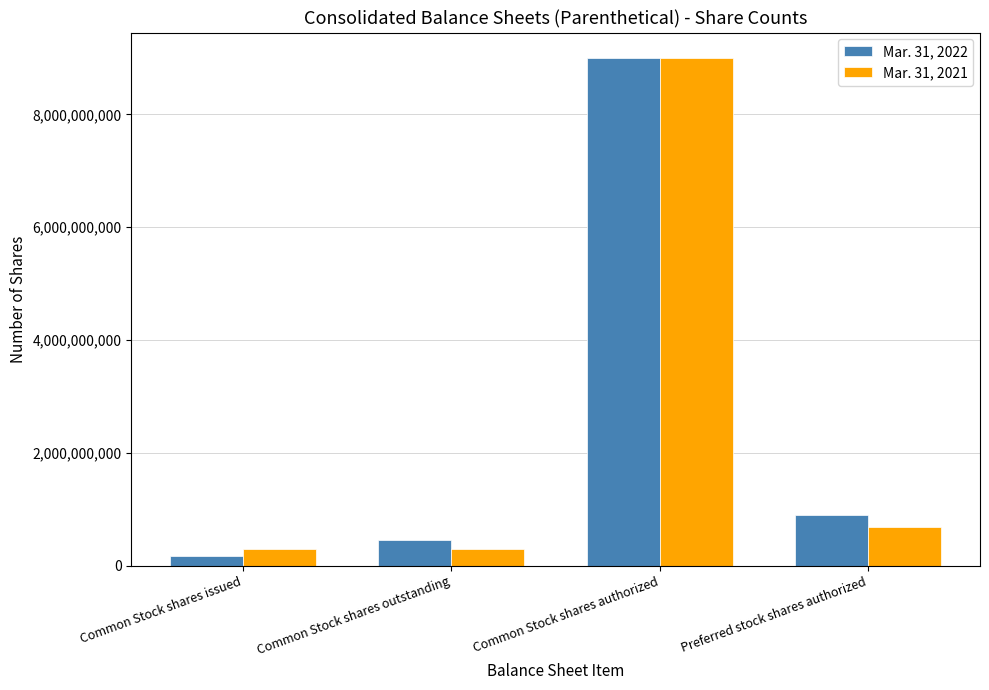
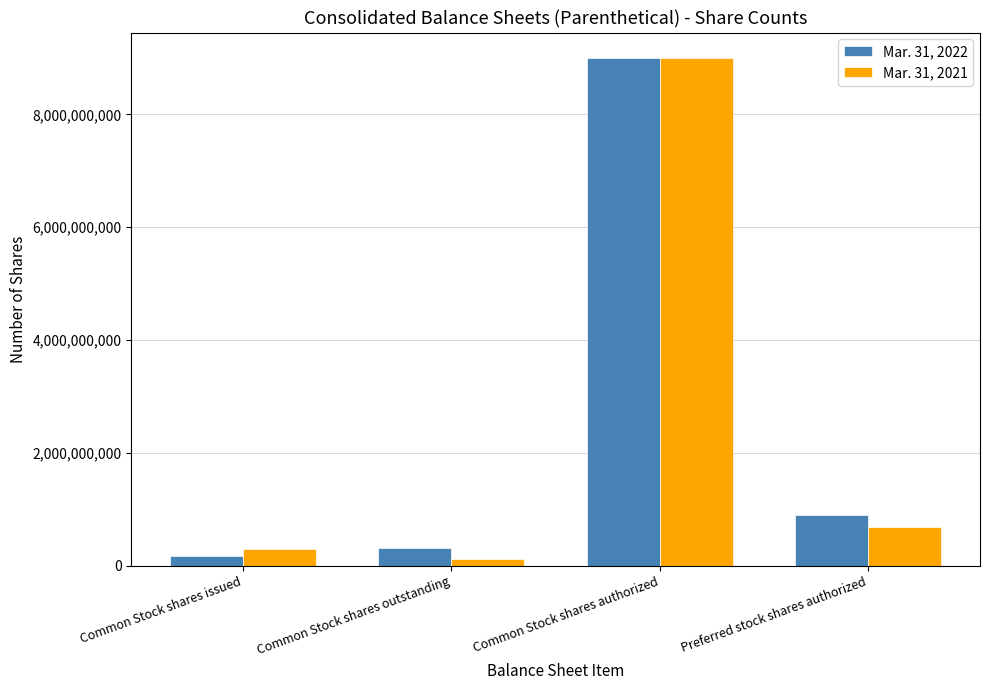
Mar. 31, 2022, Common Stock shares outstanding: 500,000,000 -> 300,000,000
Mar. 31, 2021, Common Stock shares outstanding: 300,000,000 -> 100,000,000
